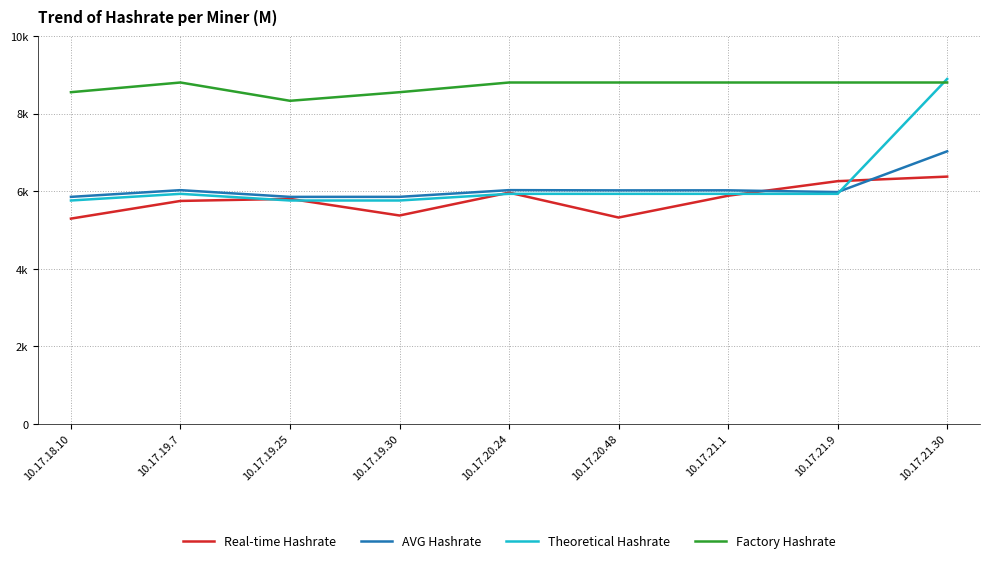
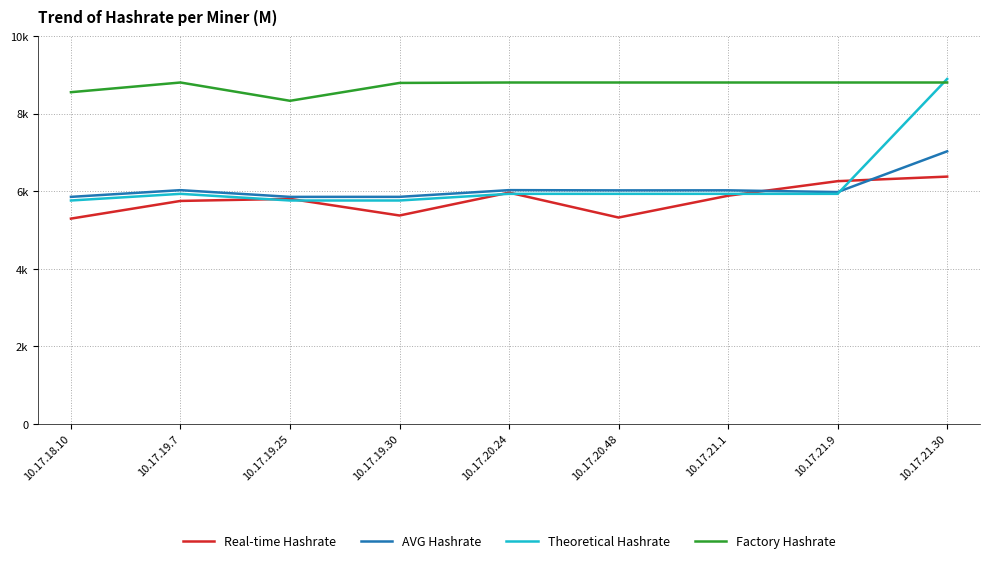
Factory Hashrate, 10.17.19.30: 8600 -> 8800
